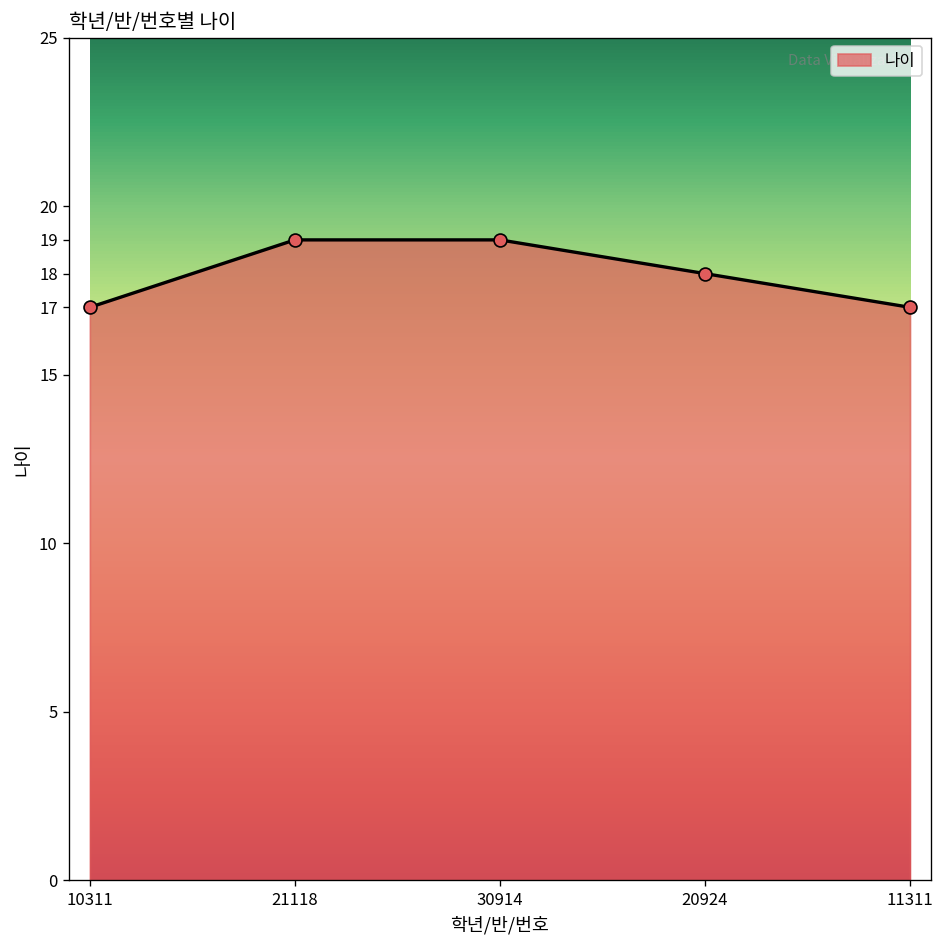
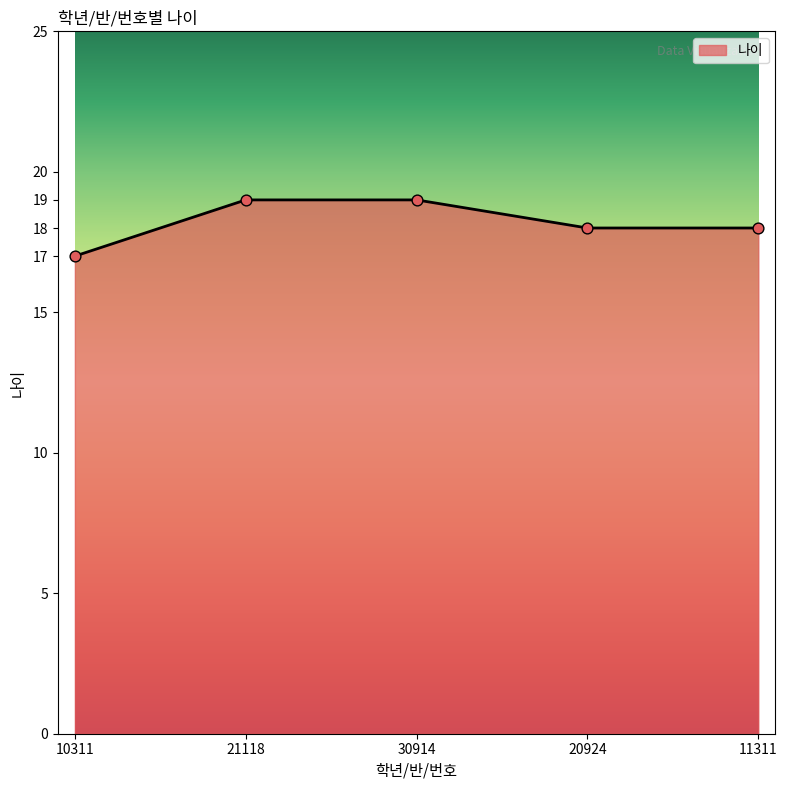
11311: 17 -> 18
